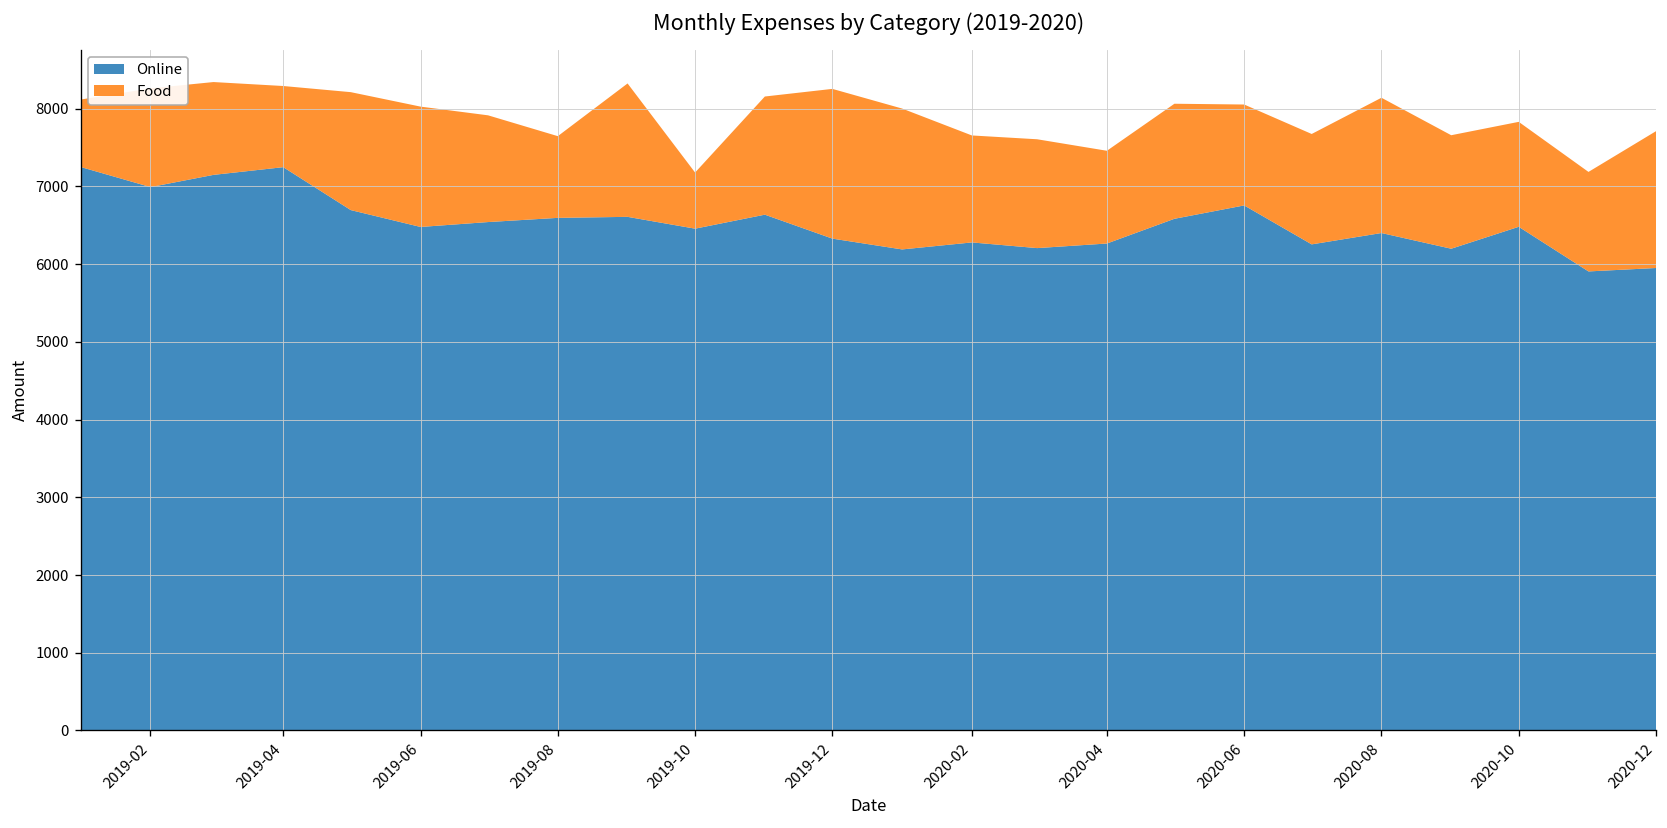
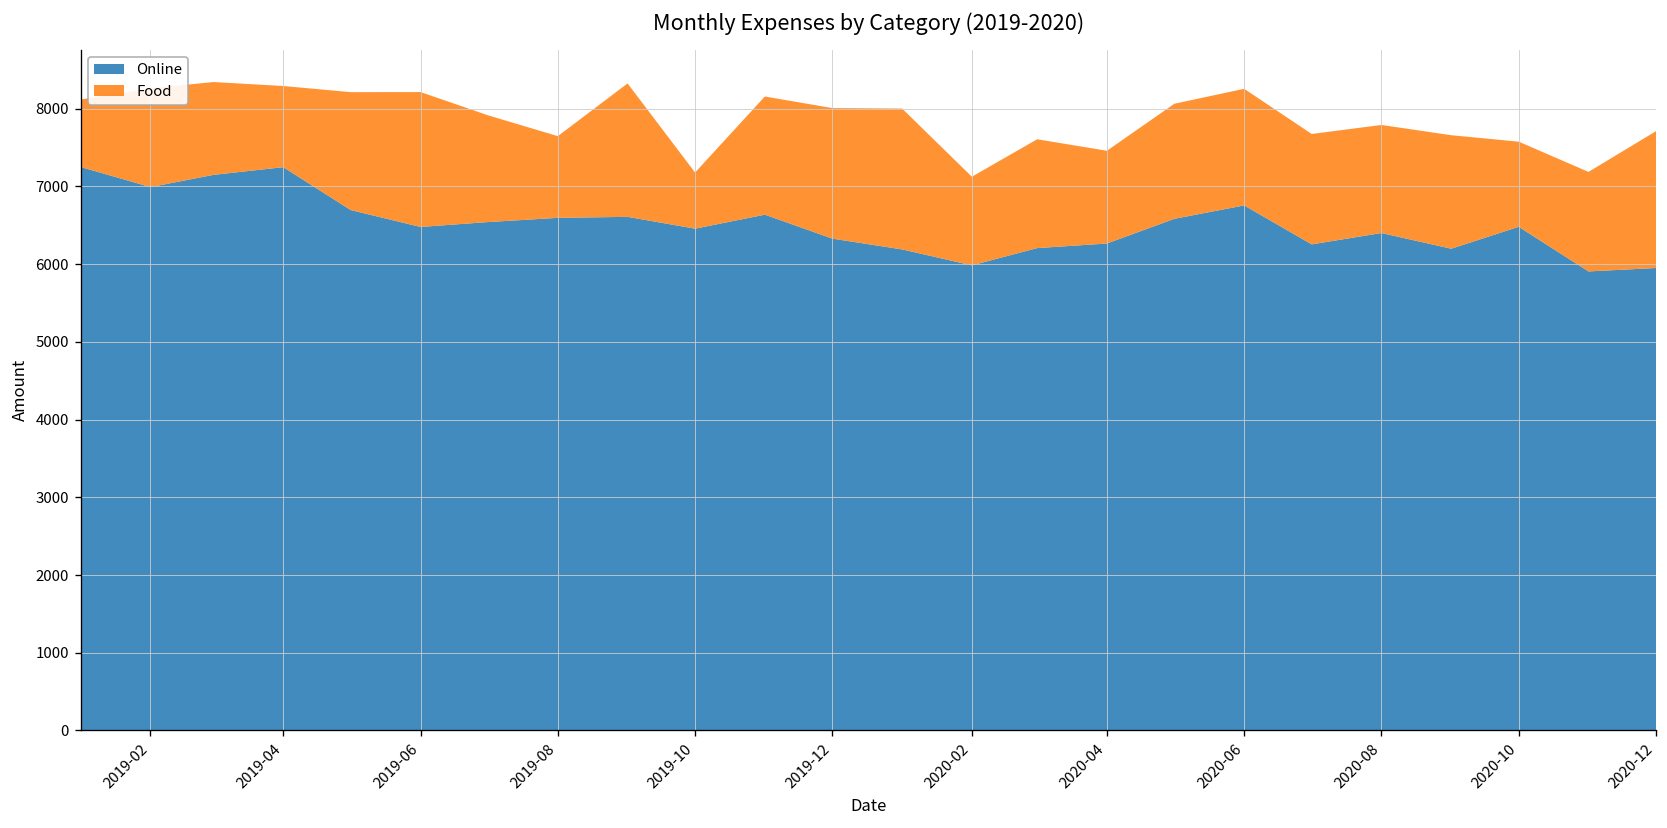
Food, 2019-06: 1500 -> 1700
Food, 2019-12: 1900 -> 1700
Online, 2020-02: 6300 -> 6000
Food, 2020-02: 1400 -> 1100
Food, 2020-06: 1300 -> 1500
Food, 2020-08: 1700 -> 1400
Food, 2020-10: 1400 -> 1100
